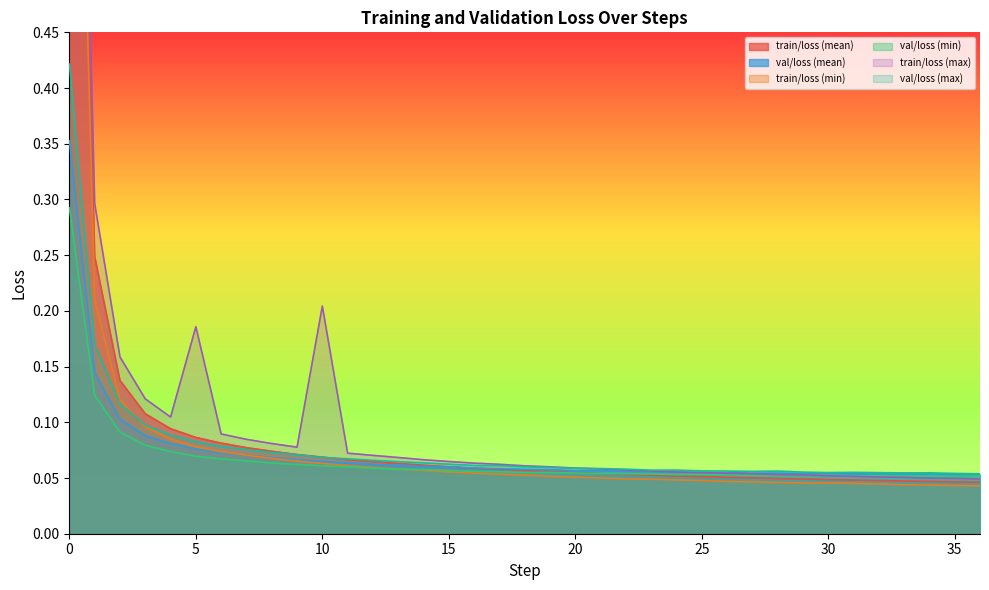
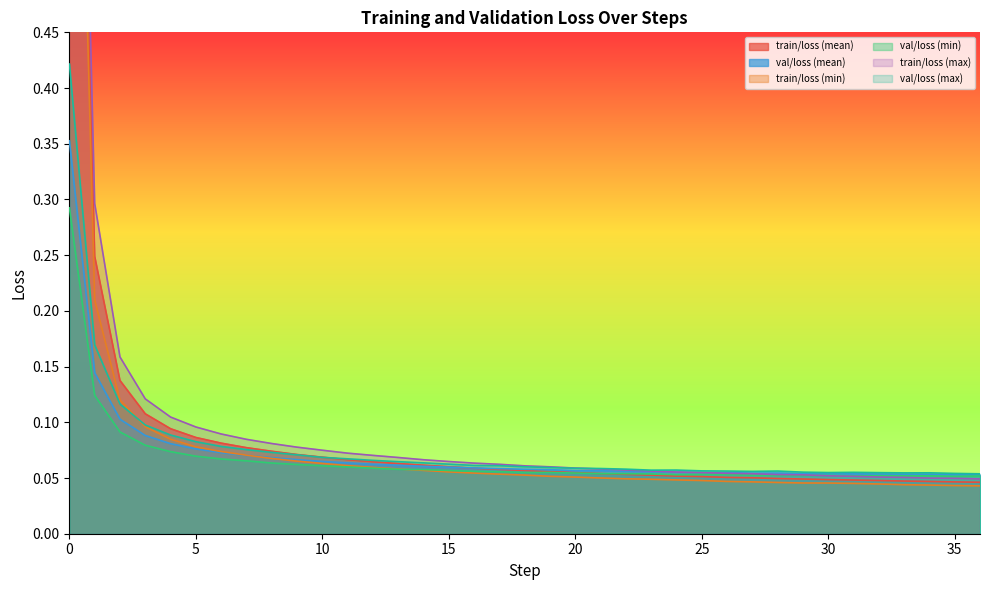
train/loss (max), 5: 0.186 -> 0.096
train/loss (max), 10: 0.204 -> 0.075
